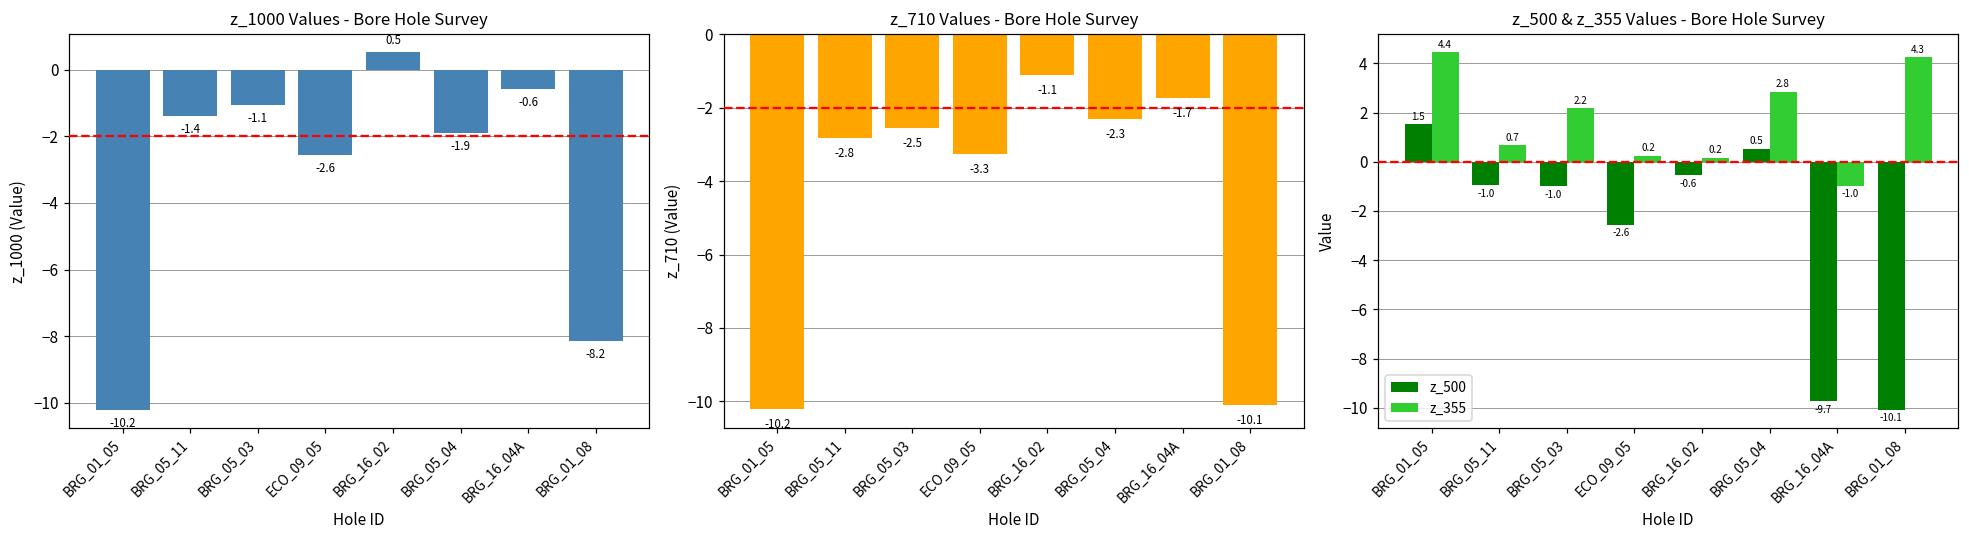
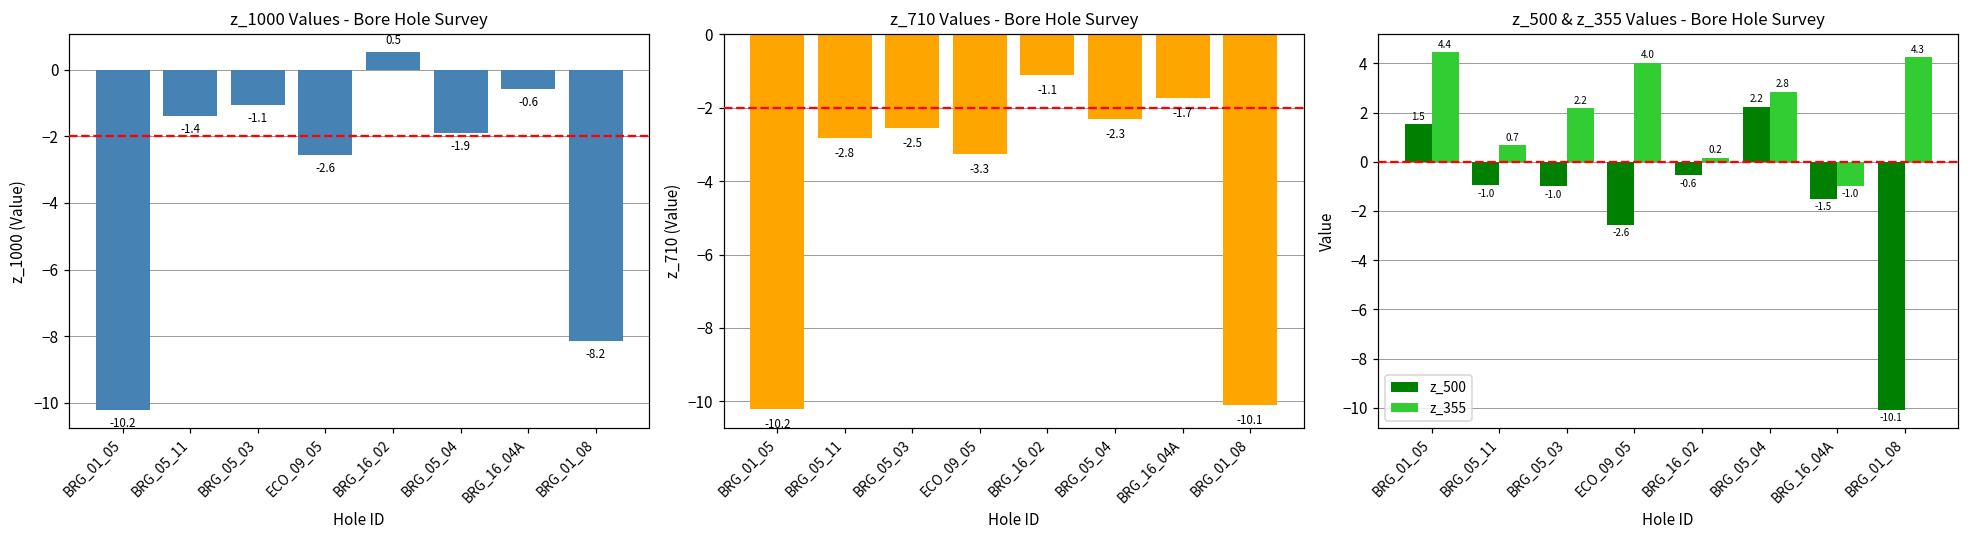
z_500 & z_355 Values - Bore Hole Survey, z_355, ECO_09_05: 0.2 -> 4.0
z_500 & z_355 Values - Bore Hole Survey, z_500, BRG_05_04: 0.5 -> 2.2
z_500 & z_355 Values - Bore Hole Survey, z_500, BRG_16_04A: -9.7 -> -1.5
